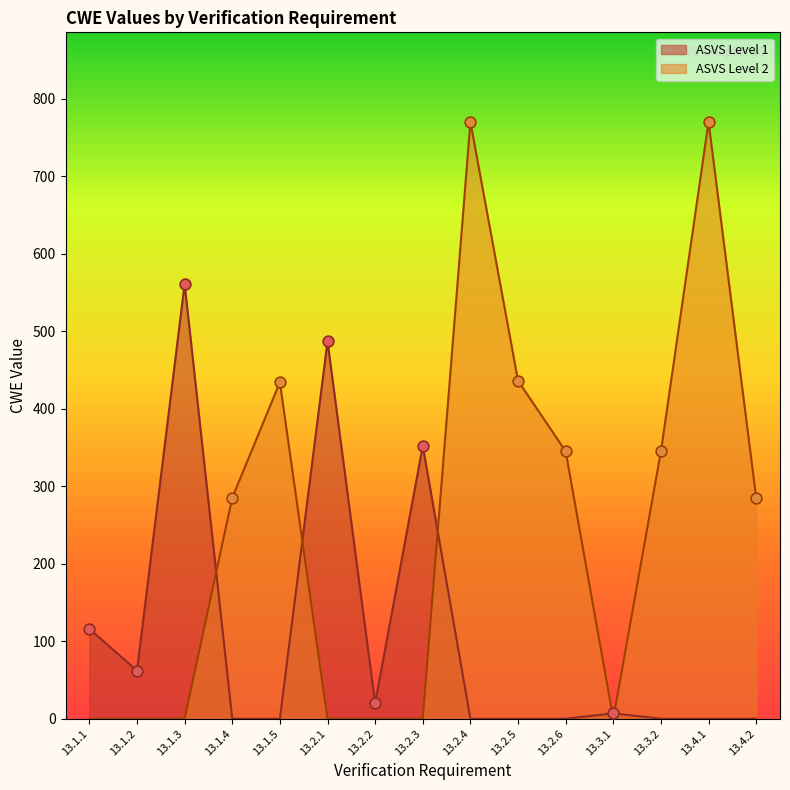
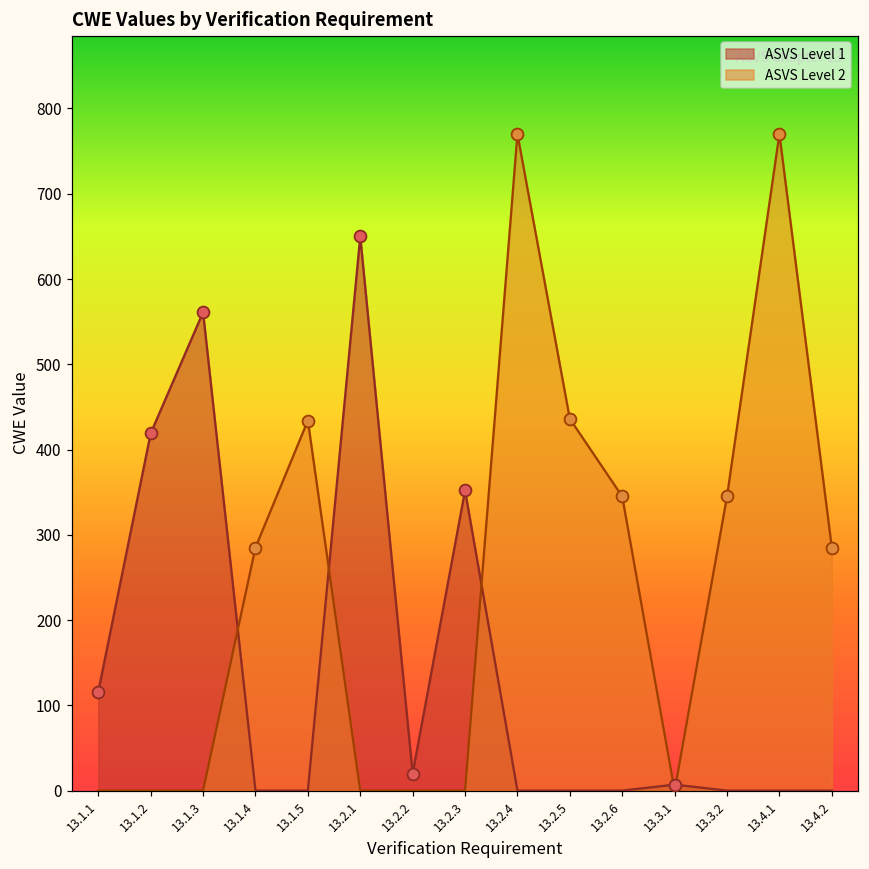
ASVS Level 1, 13.1.2: 60 -> 420
ASVS Level 1, 13.2.1: 490 -> 650
